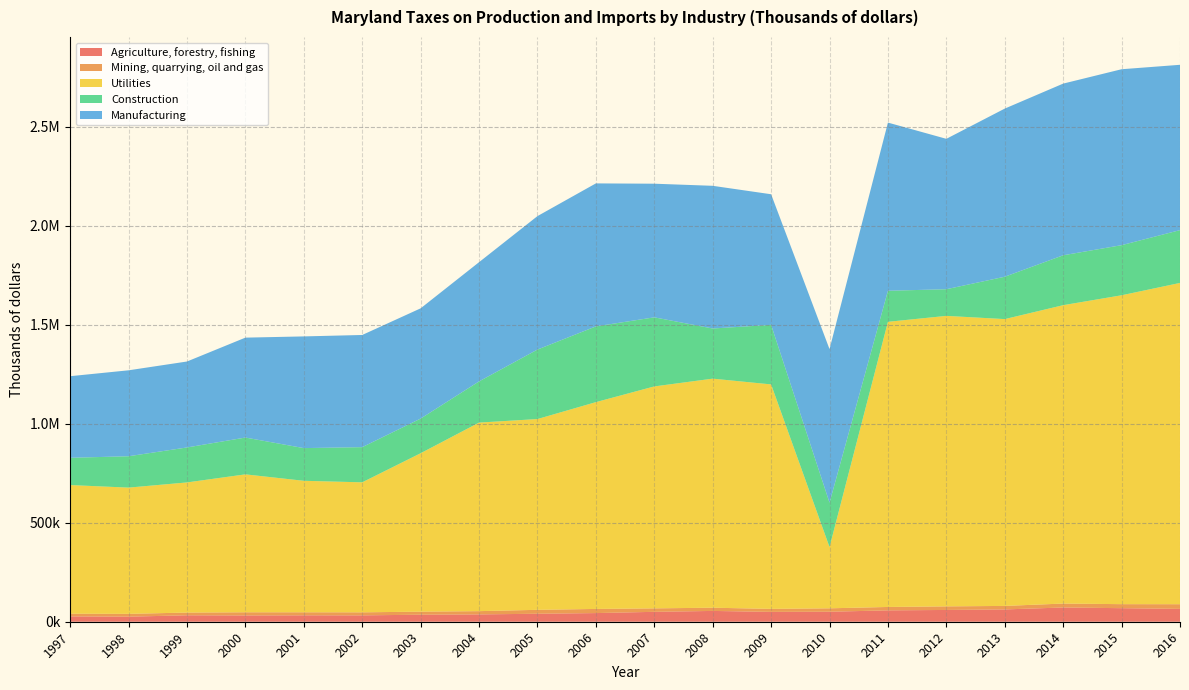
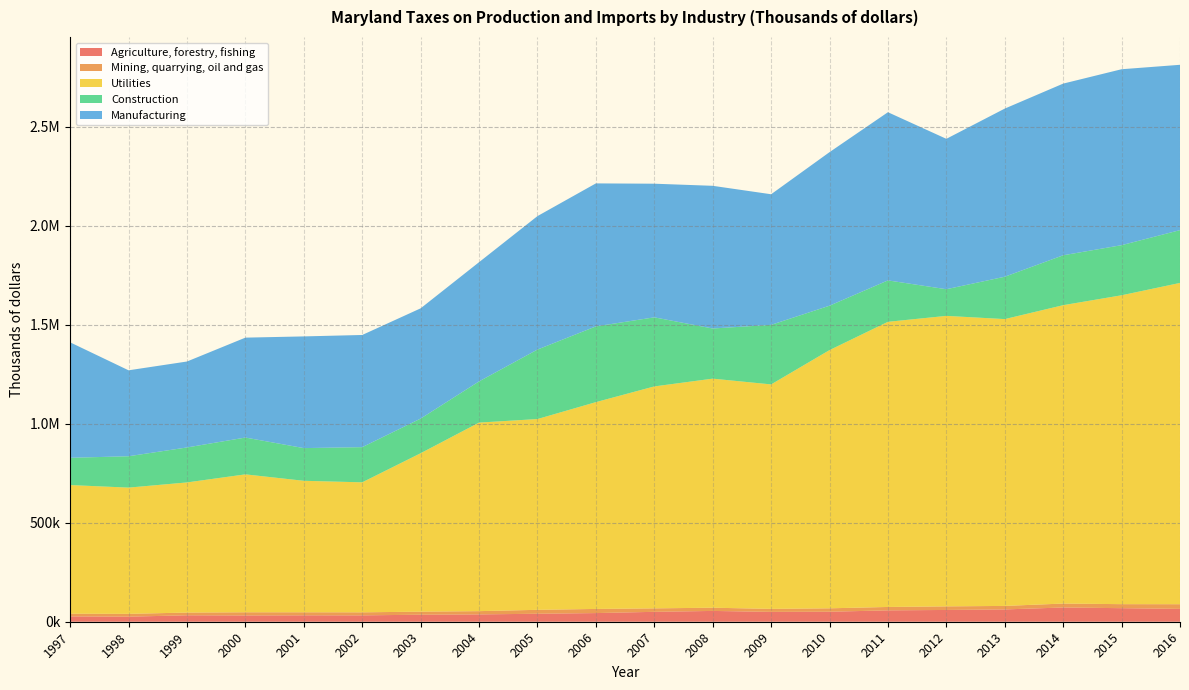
Manufacturing, 1997: 410000 -> 580000
Utilities, 2010: 310000 -> 1300000
Construction, 2011: 160000 -> 210000
